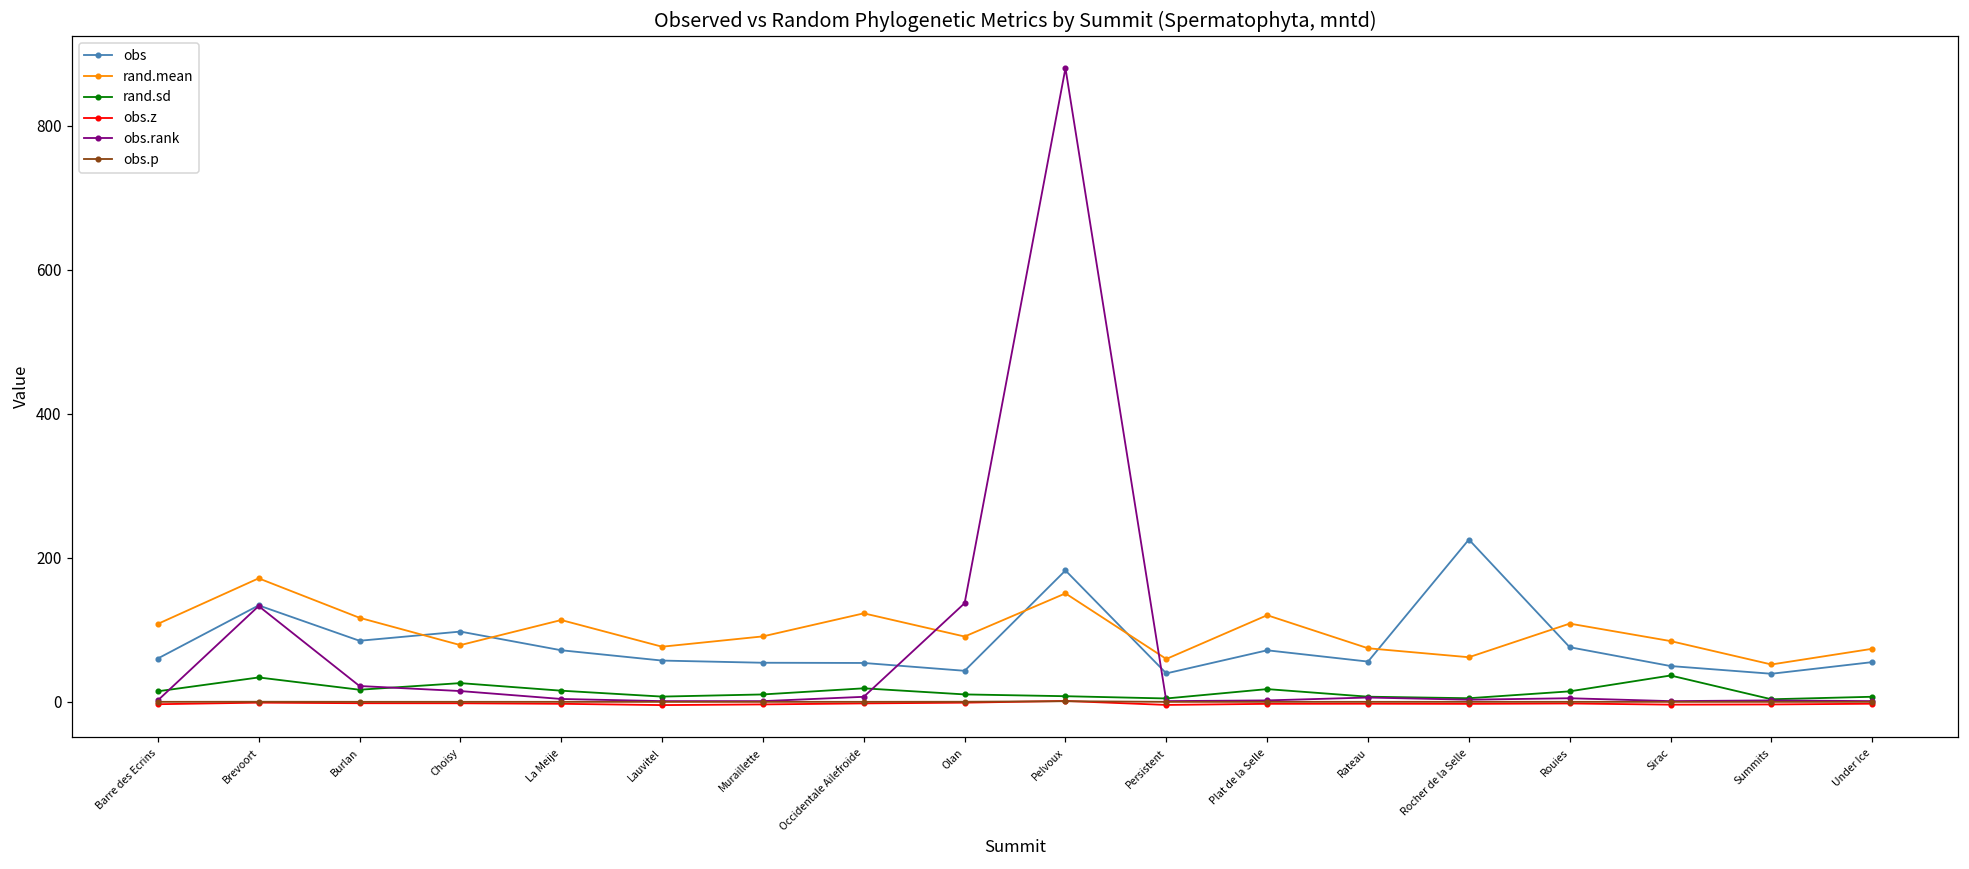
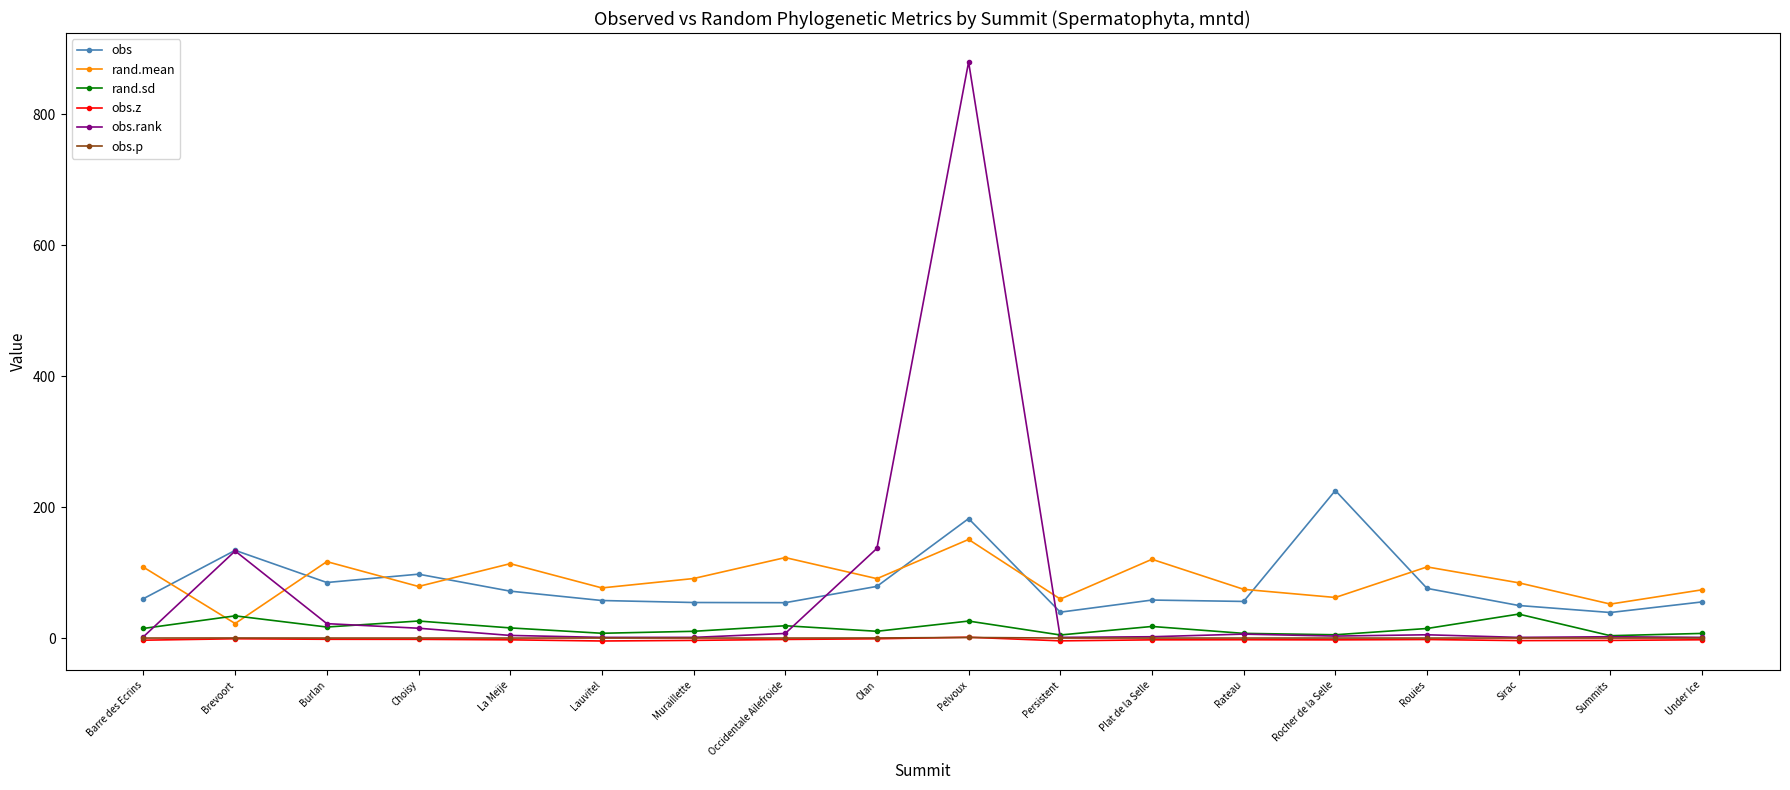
rand.mean, Brevoort: 170 -> 20
obs, Olan: 40 -> 80
rand.sd, Pelvoux: 10 -> 30
obs, Plat de la Selle: 70 -> 60
